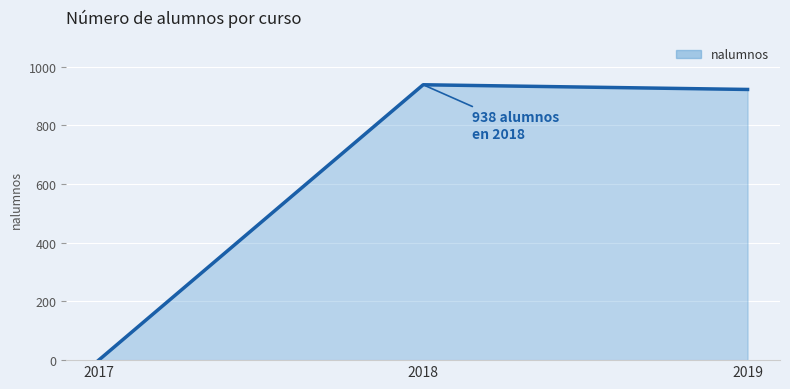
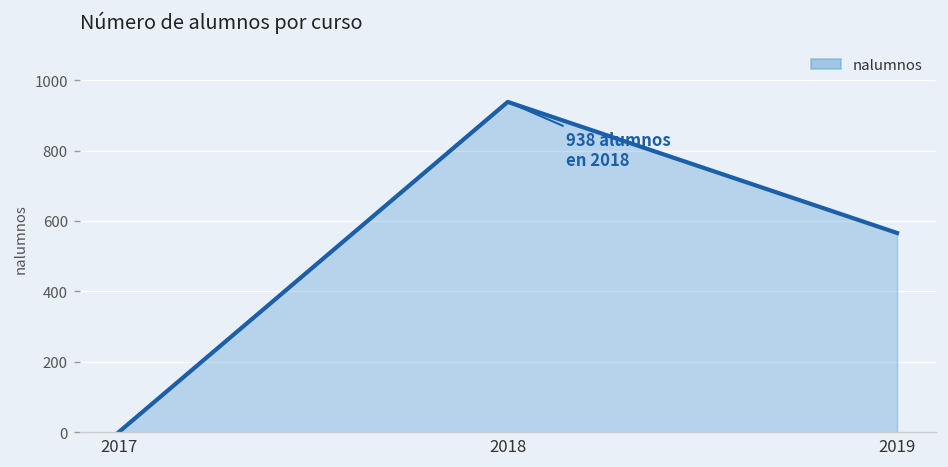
2019: 920 -> 570
